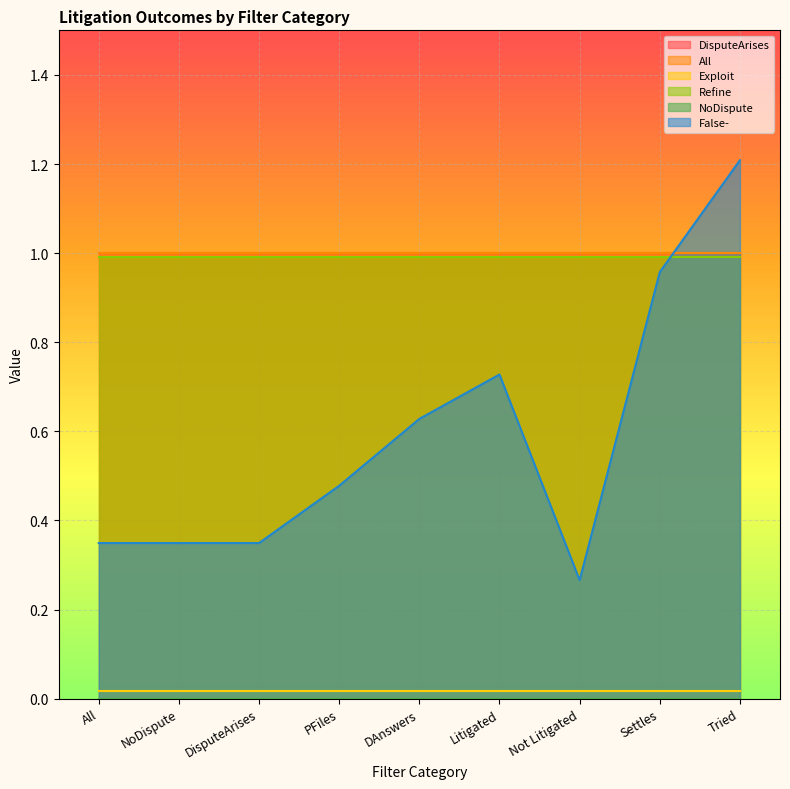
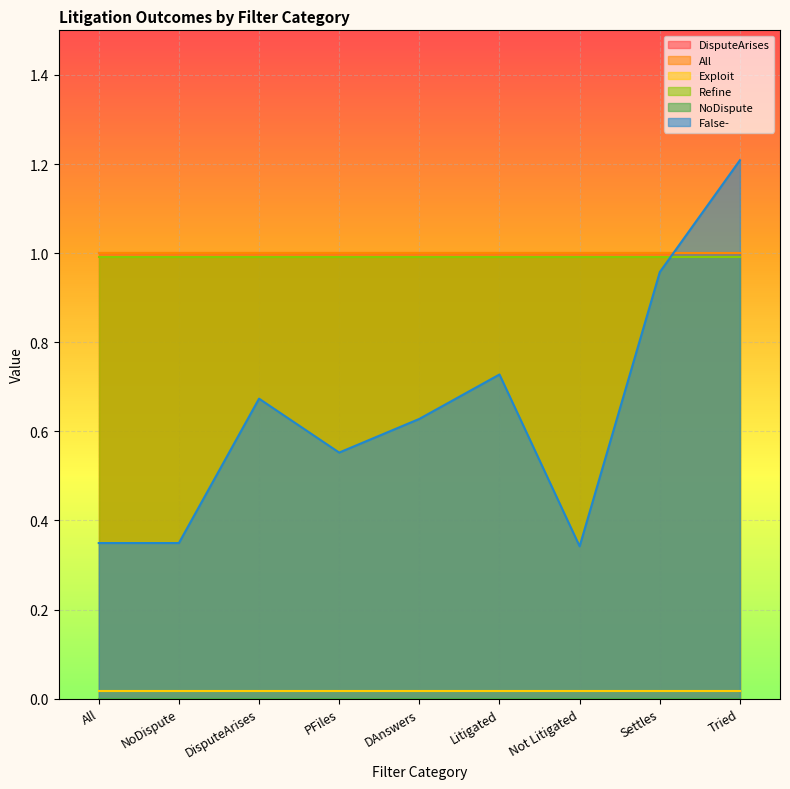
False-, DisputeArises: 0.35 -> 0.67
False-, PFiles: 0.48 -> 0.55
False-, Not Litigated: 0.27 -> 0.34
